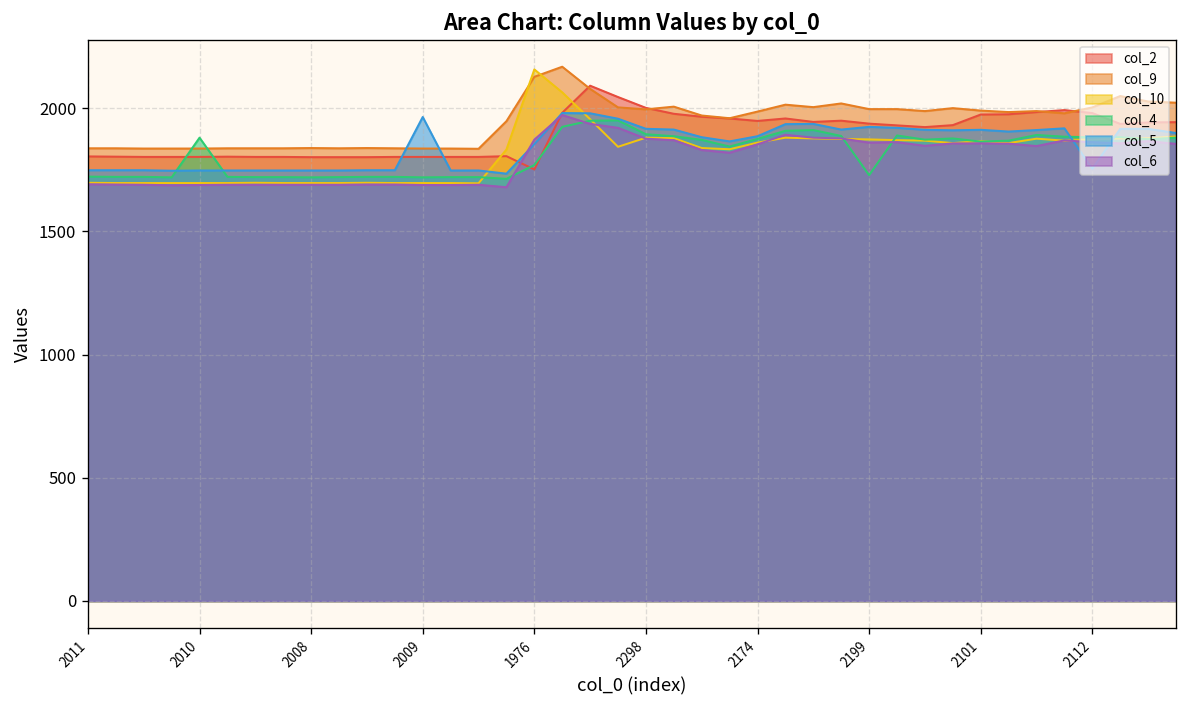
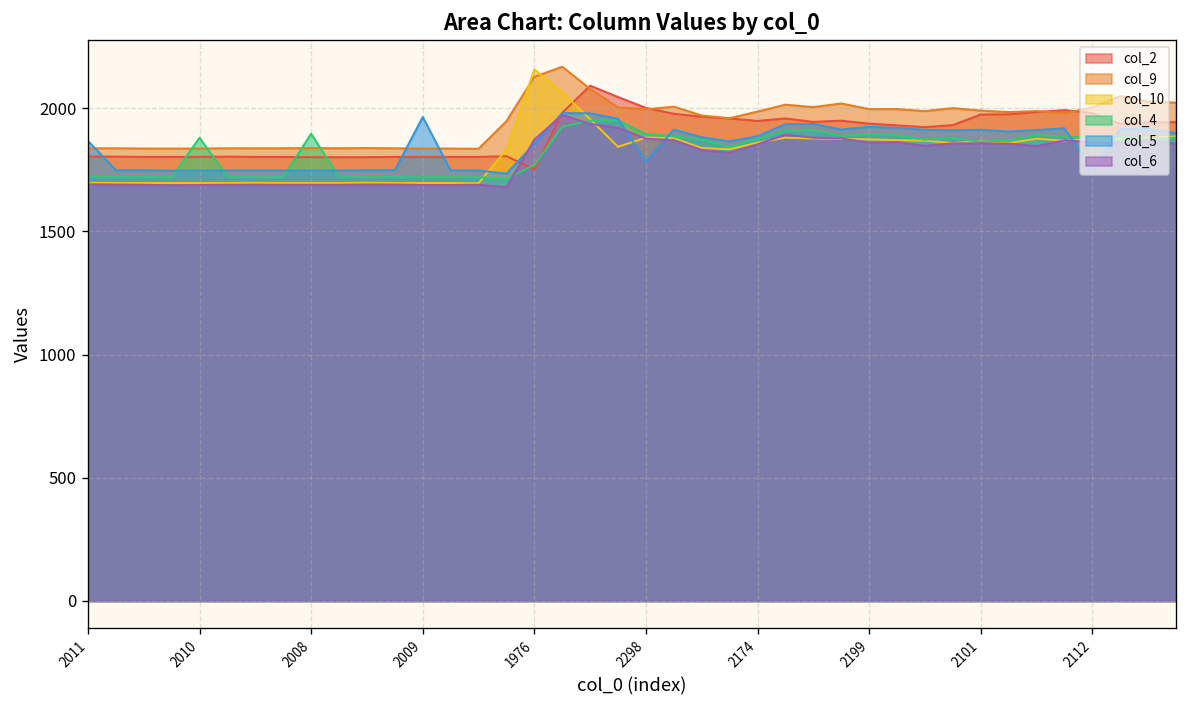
col_5, 2011: 1750 -> 1870
col_4, 2008: 1720 -> 1900
col_5, 2298: 1920 -> 1780
col_4, 2199: 1730 -> 1890
